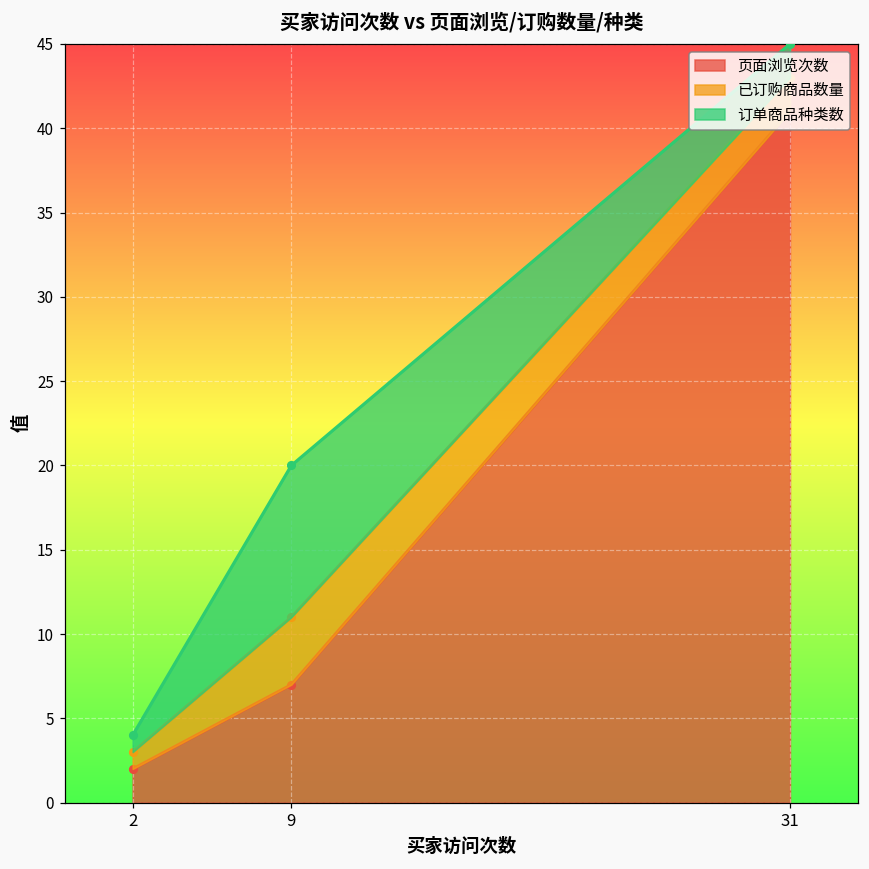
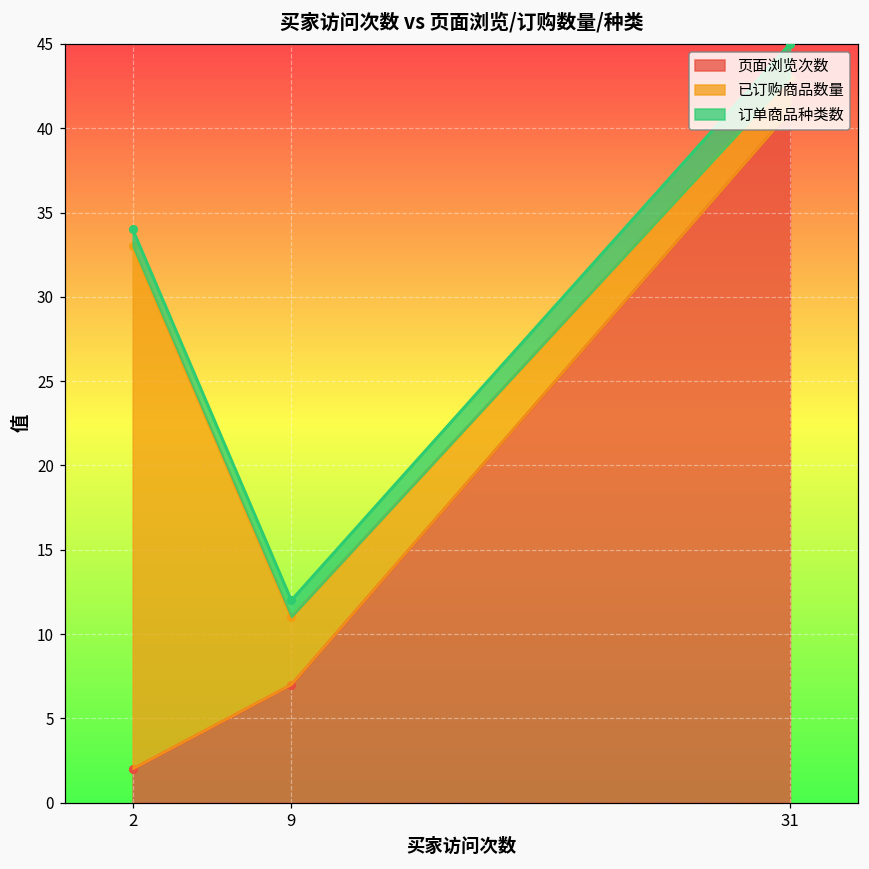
已订购商品数量, 2: 1 -> 31
订单商品种类数, 9: 9 -> 1
